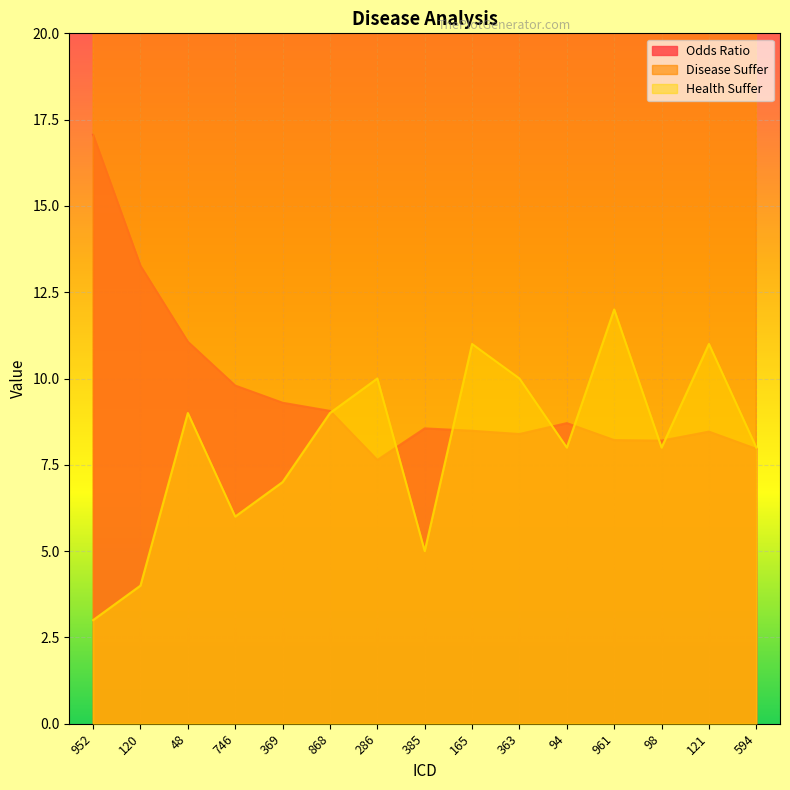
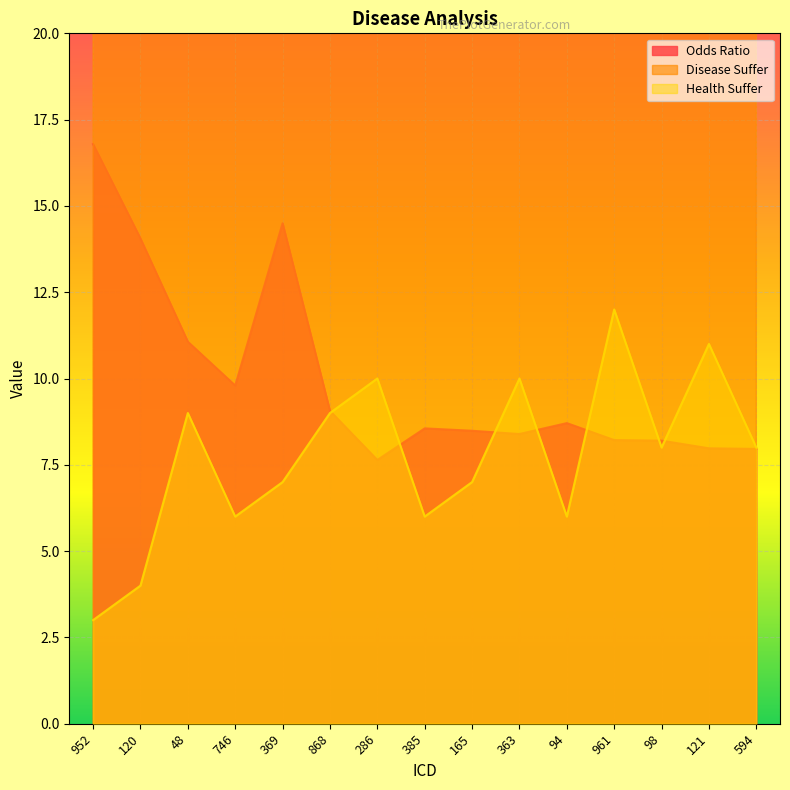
Odds Ratio, 952: 17.1 -> 16.8
Odds Ratio, 120: 13.3 -> 14.1
Odds Ratio, 369: 9.3 -> 14.5
Health Suffer, 385: 5 -> 6
Health Suffer, 165: 11 -> 7
Health Suffer, 94: 8 -> 6
Odds Ratio, 121: 8.5 -> 8.0
